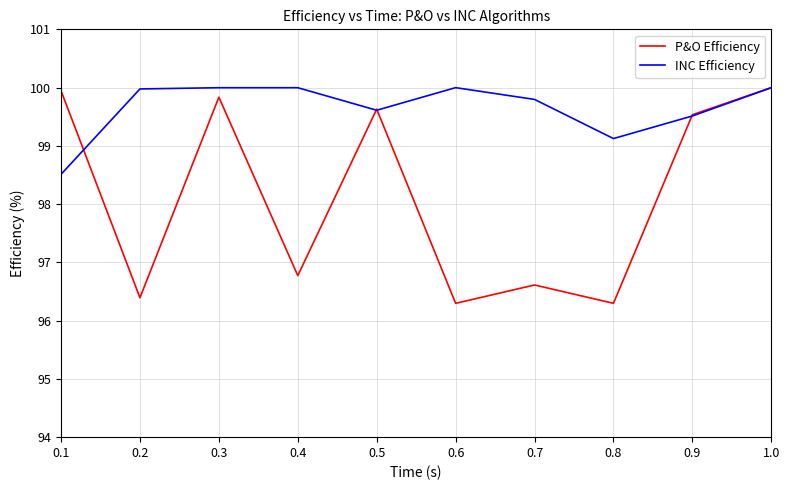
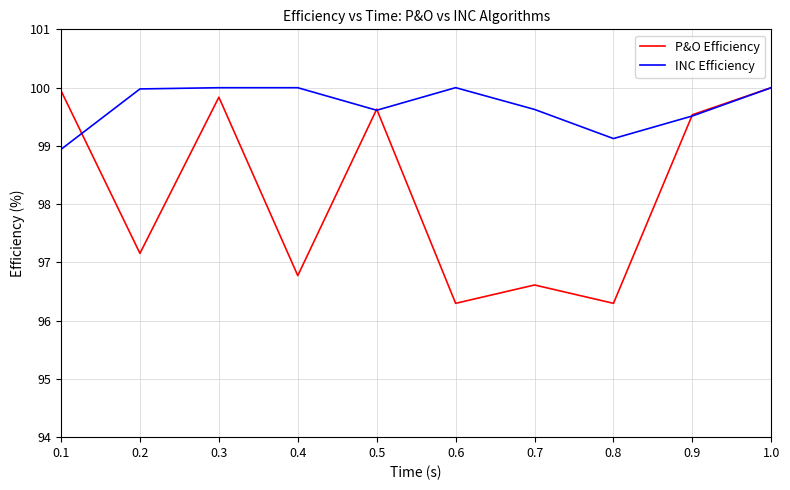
INC Efficiency, 0.1: 98.5 -> 98.9
P&O Efficiency, 0.2: 96.4 -> 97.2
INC Efficiency, 0.7: 99.8 -> 99.6
